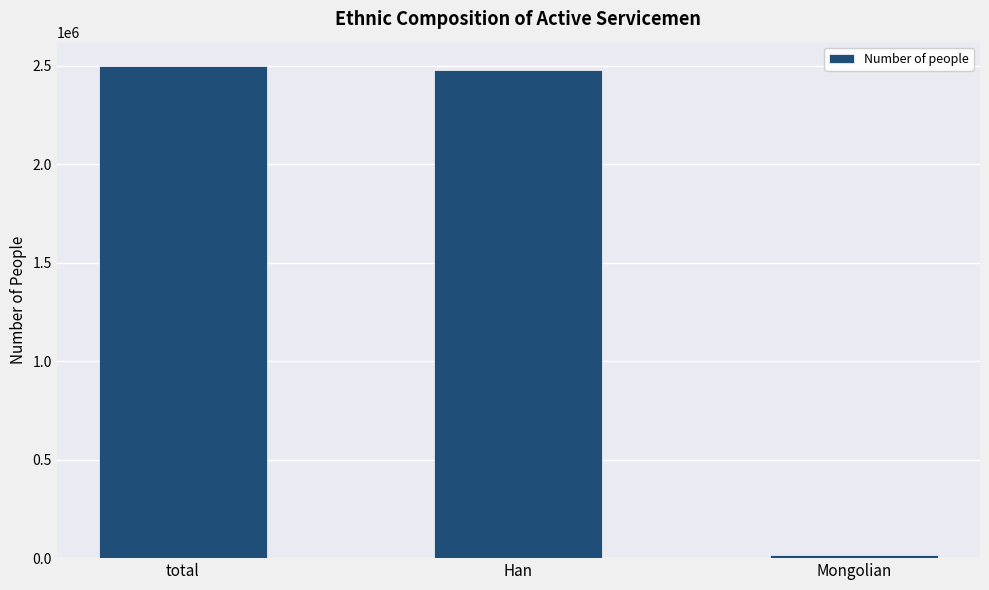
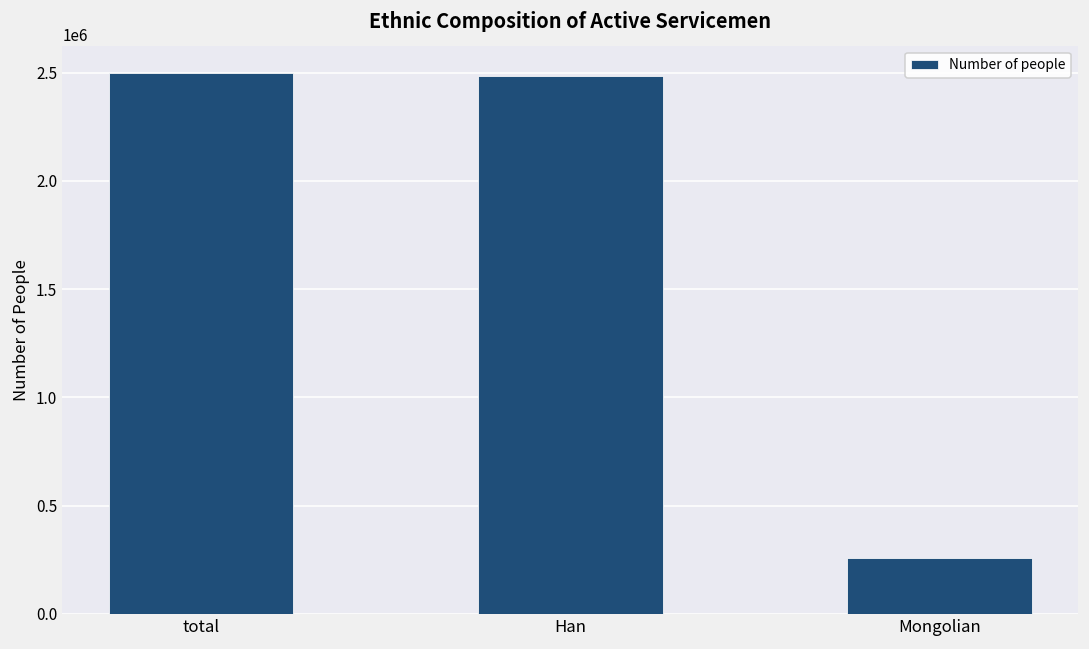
Mongolian: 10000 -> 260000
